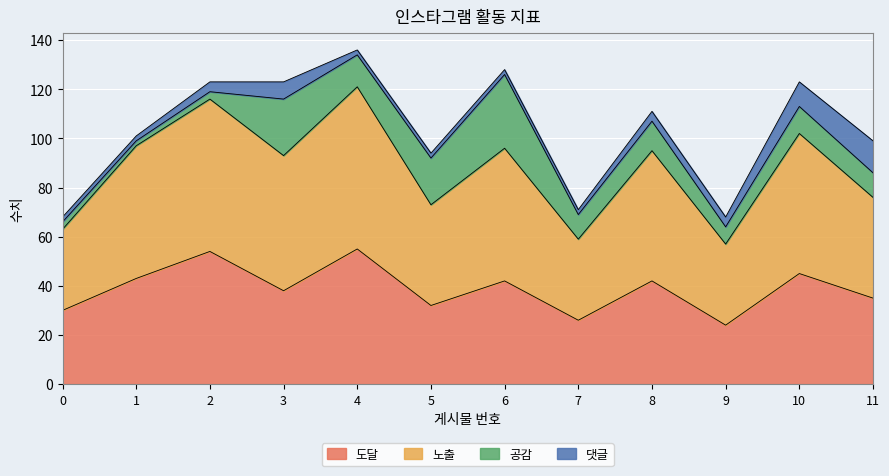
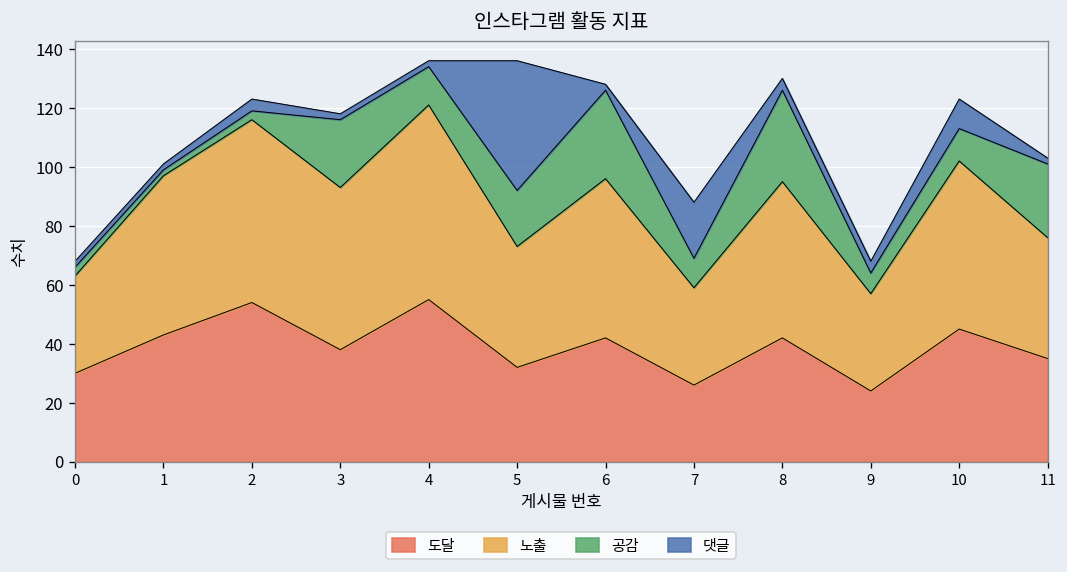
댓글, 3: 7 -> 2
댓글, 5: 2 -> 44
댓글, 7: 2 -> 19
공감, 8: 12 -> 31
공감, 11: 10 -> 25
댓글, 11: 13 -> 2
